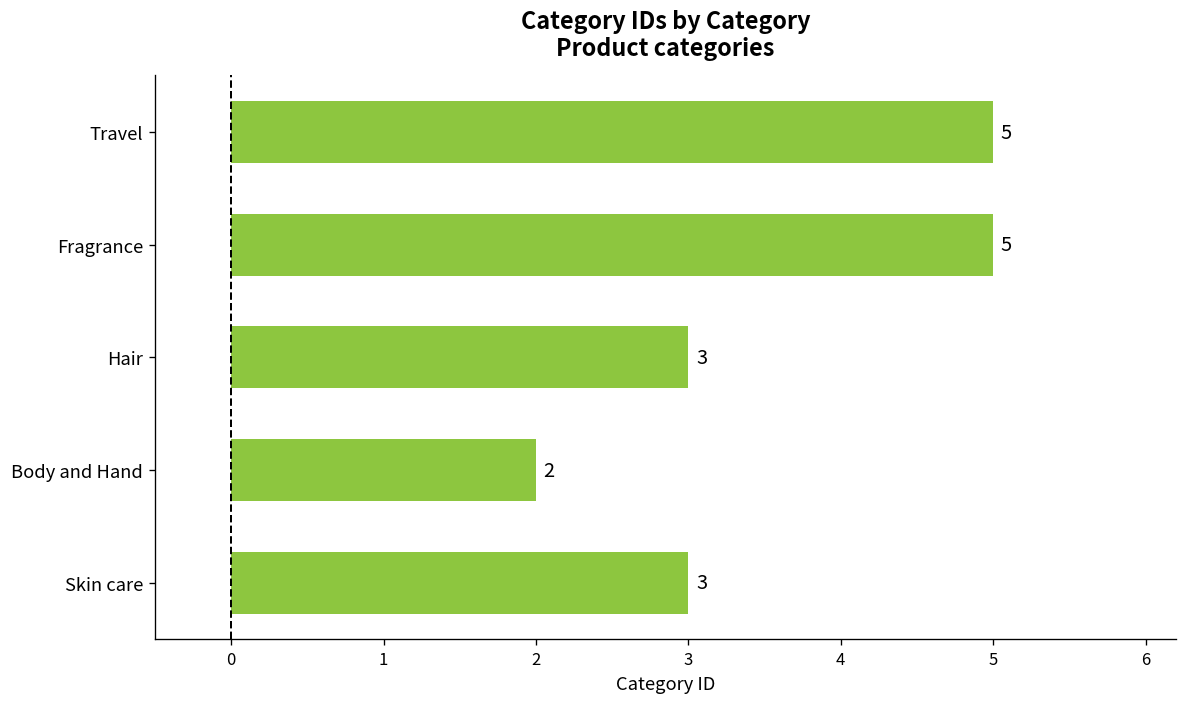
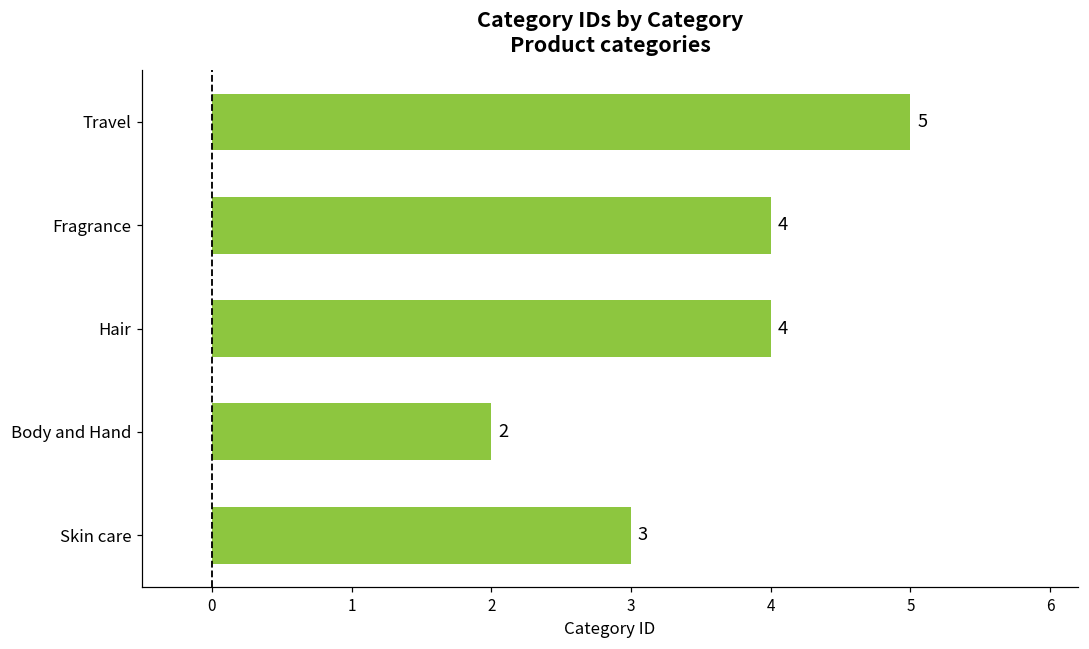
Fragrance: 5 -> 4
Hair: 3 -> 4
